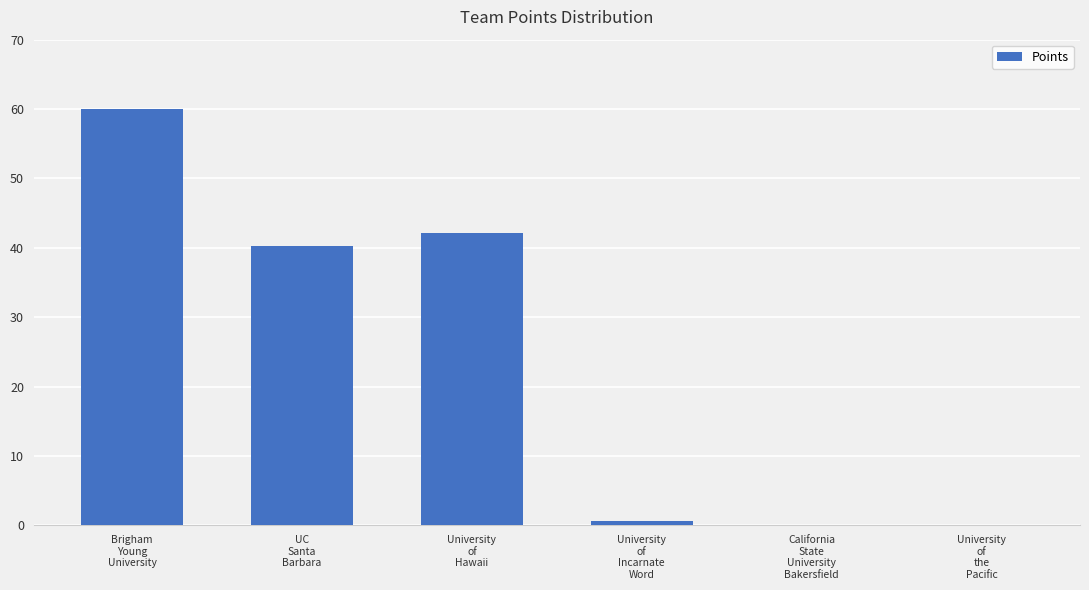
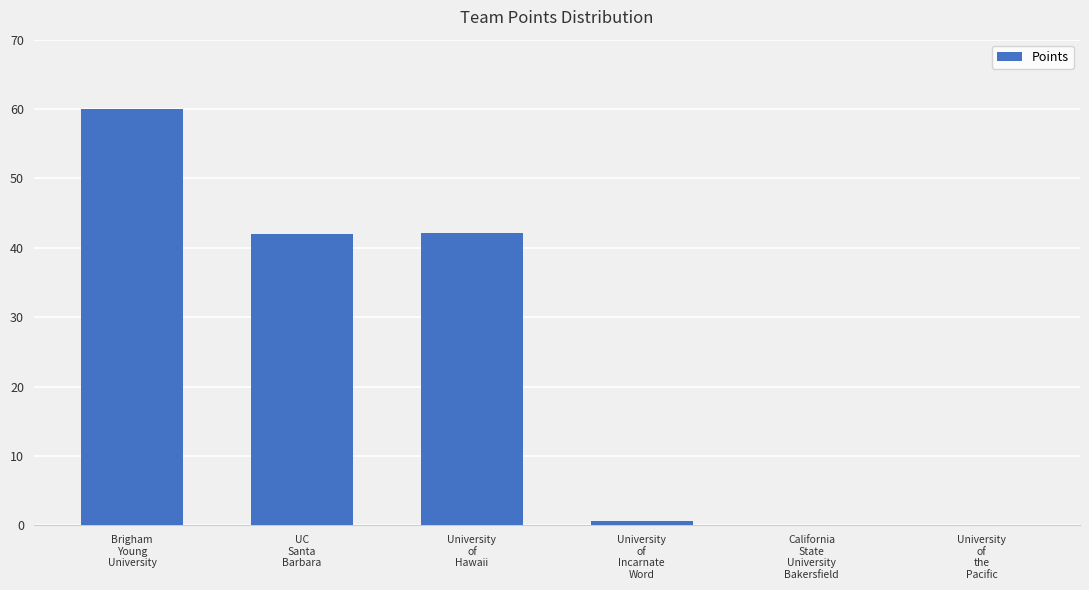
UC Santa Barbara: 40 -> 42
